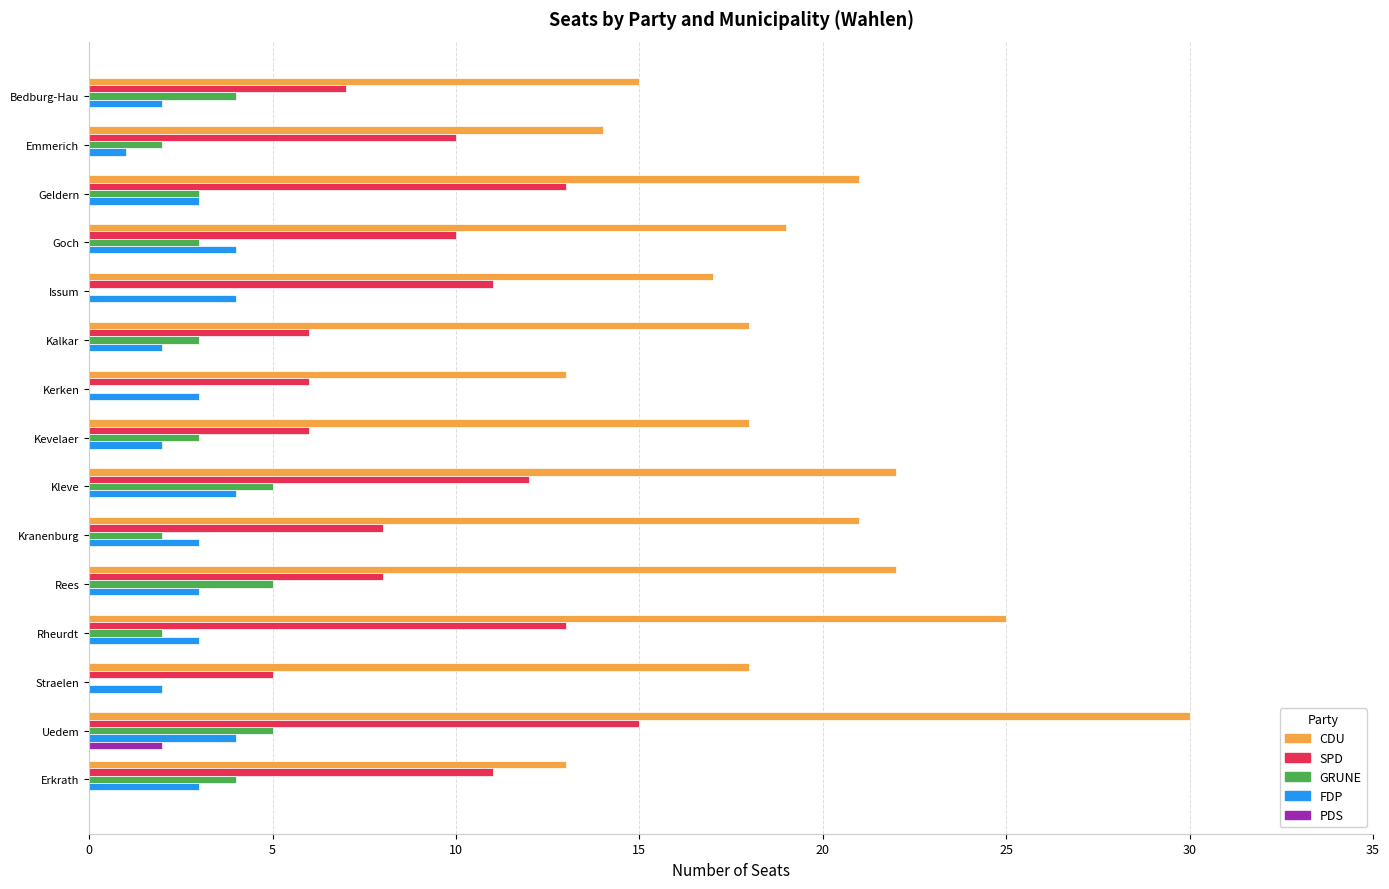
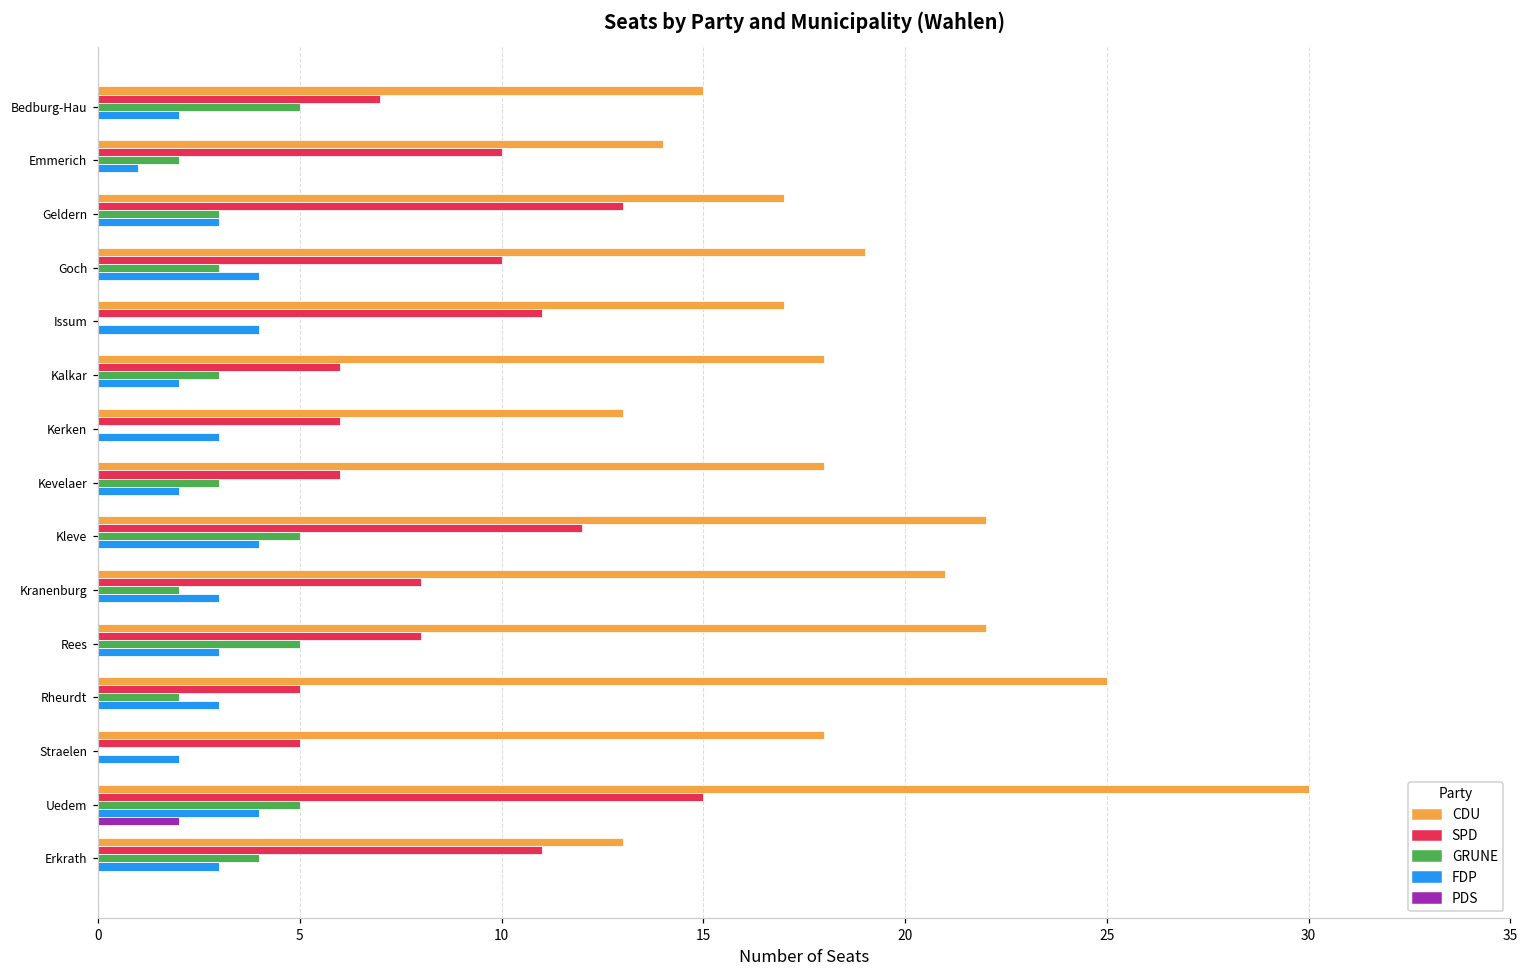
GRUNE, Bedburg-Hau: 4 -> 5
CDU, Geldern: 21 -> 17
SPD, Rheurdt: 13 -> 5
